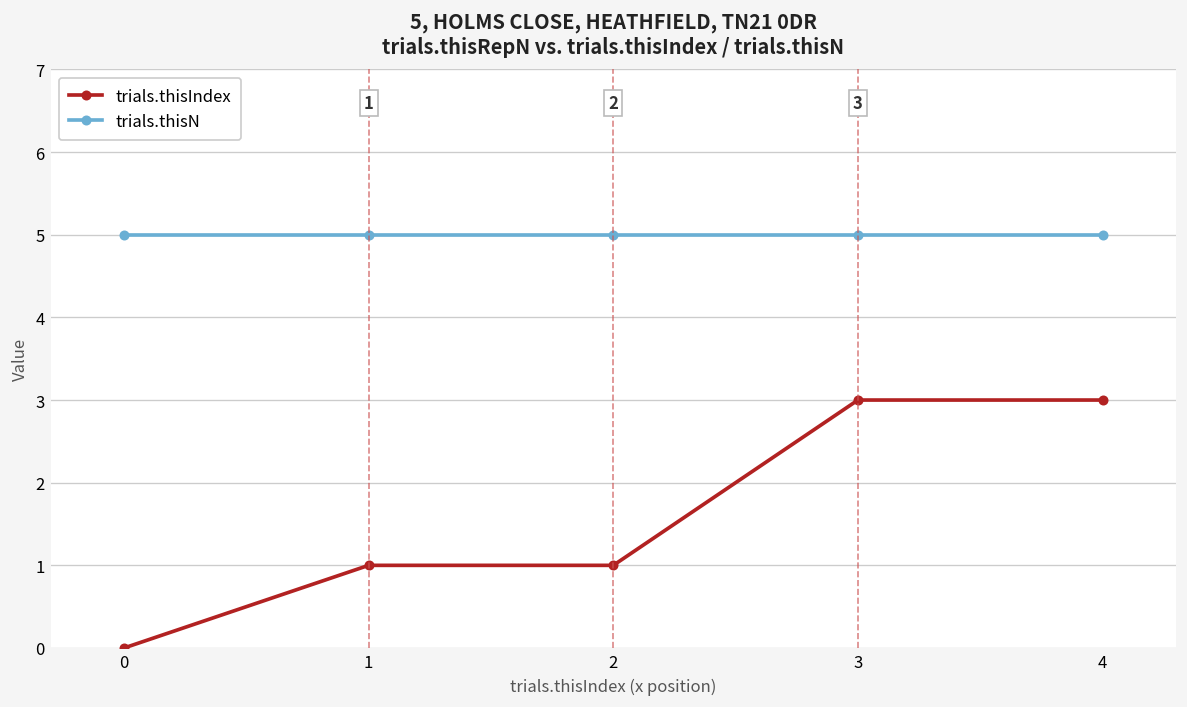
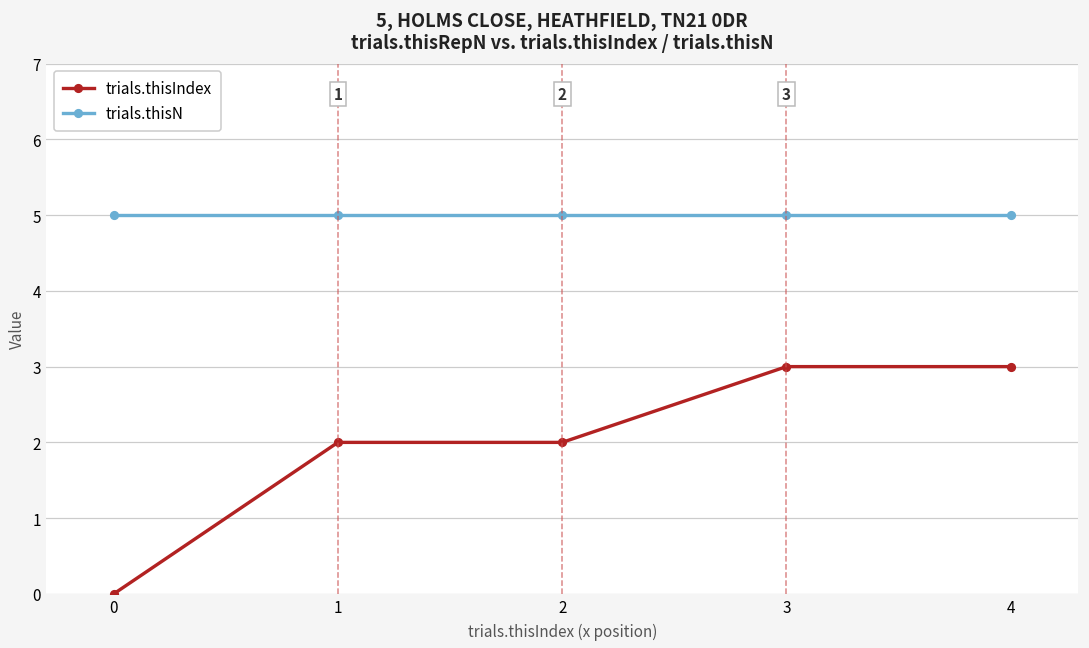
trials.thisIndex, 1: 1 -> 2
trials.thisIndex, 2: 1 -> 2
